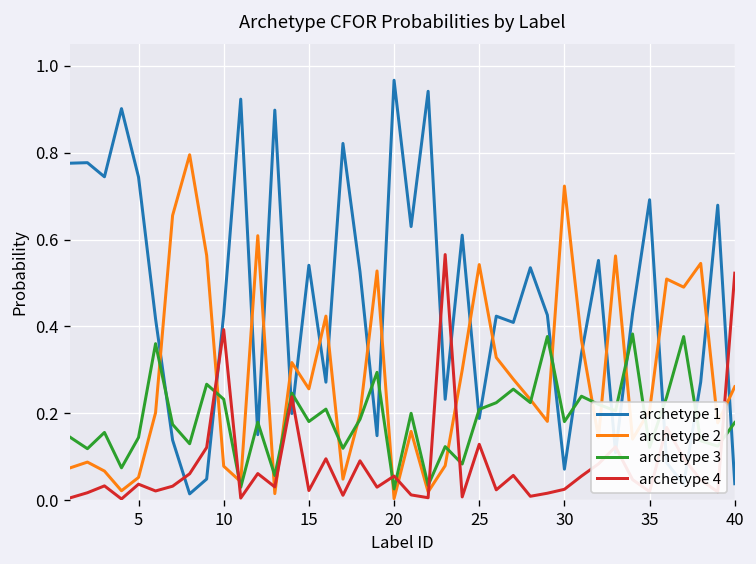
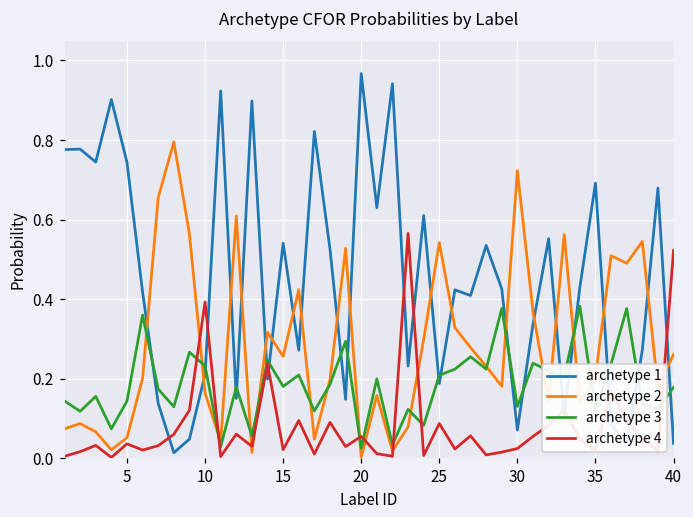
archetype 1, 10: 0.43 -> 0.21
archetype 2, 10: 0.08 -> 0.16
archetype 4, 25: 0.13 -> 0.09
archetype 3, 30: 0.18 -> 0.13
